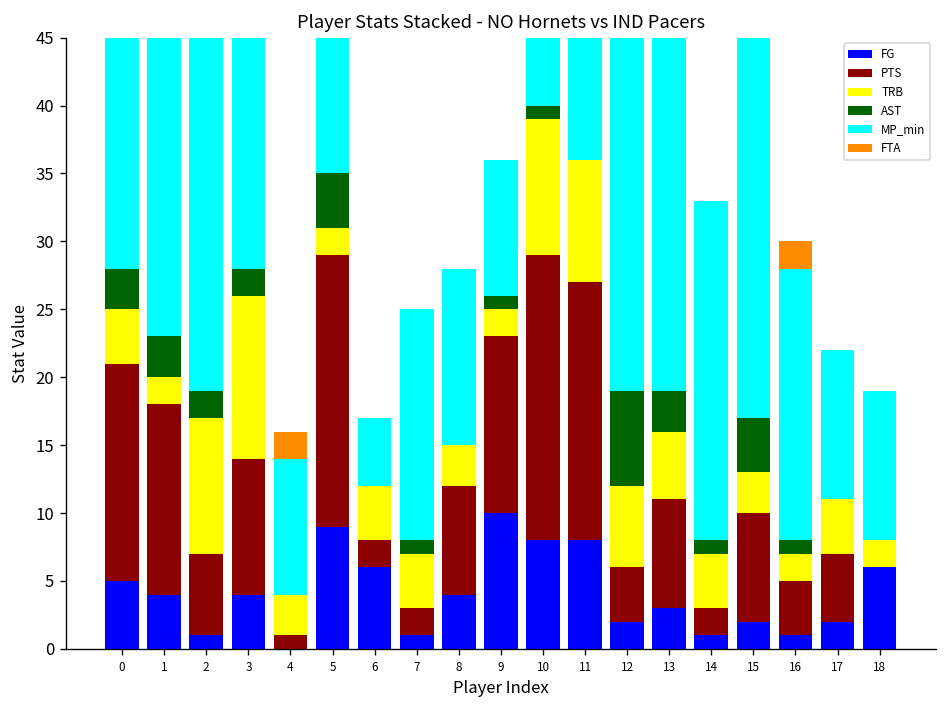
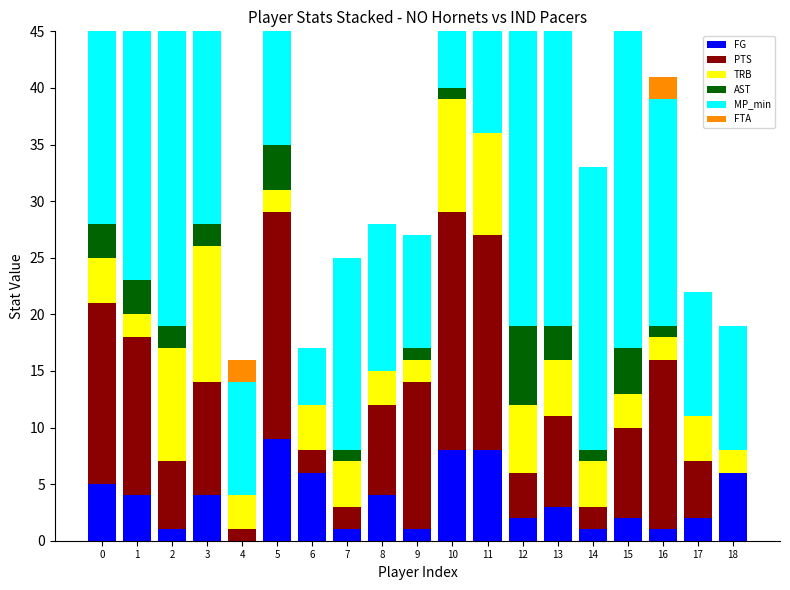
FG, 9: 10 -> 1
PTS, 16: 4 -> 15
